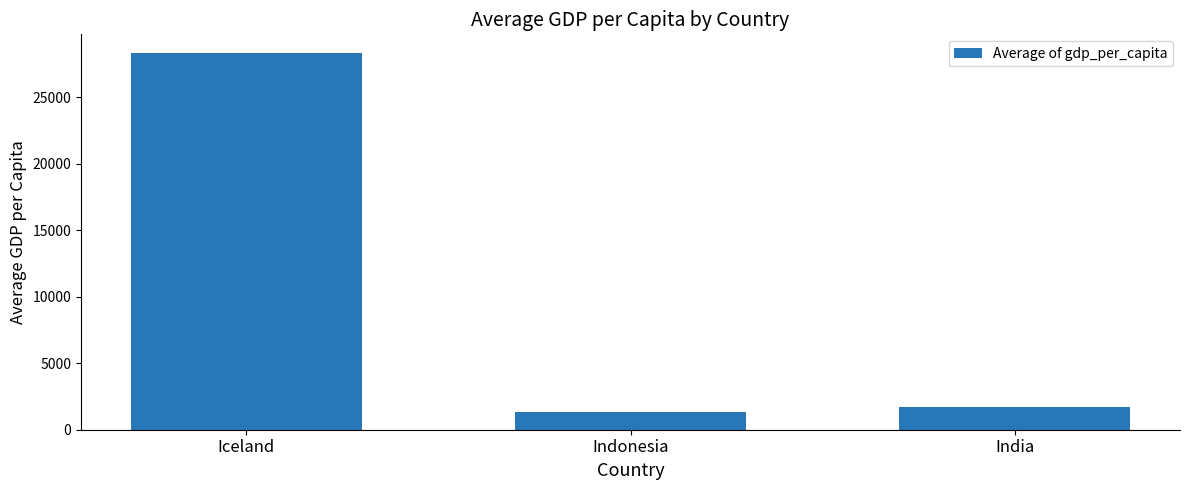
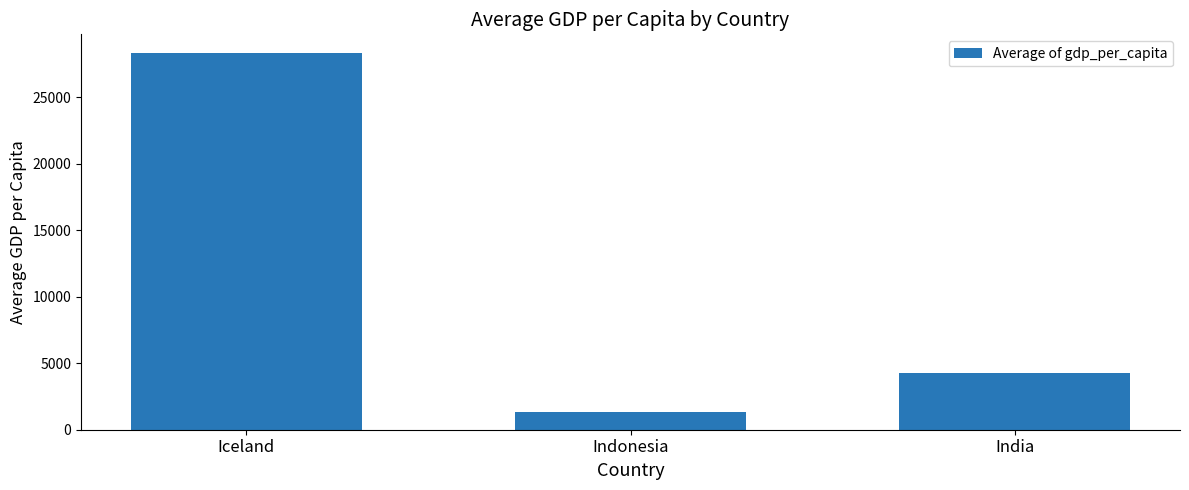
India: 1700 -> 4200
